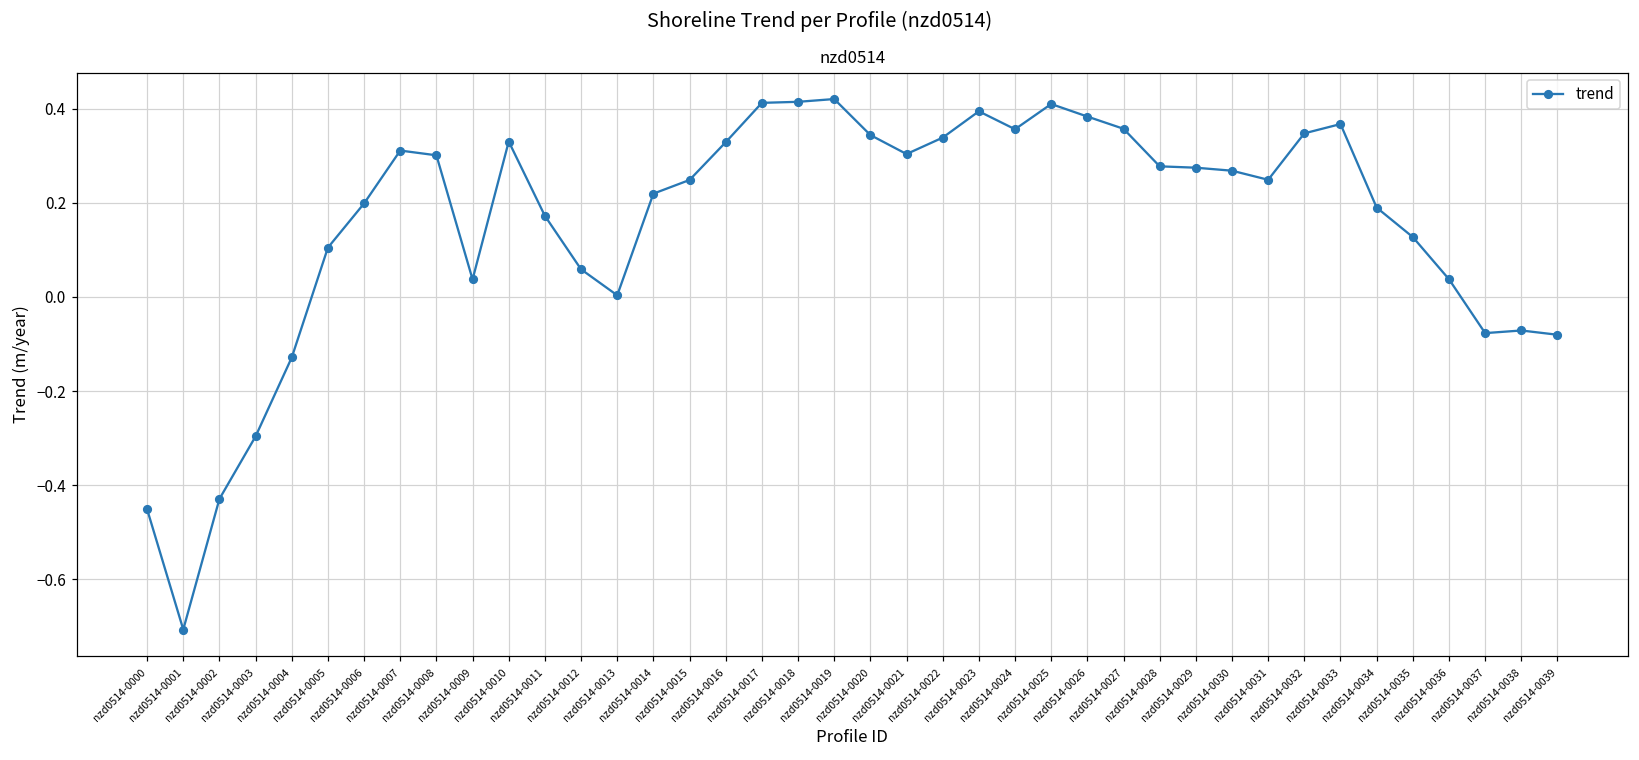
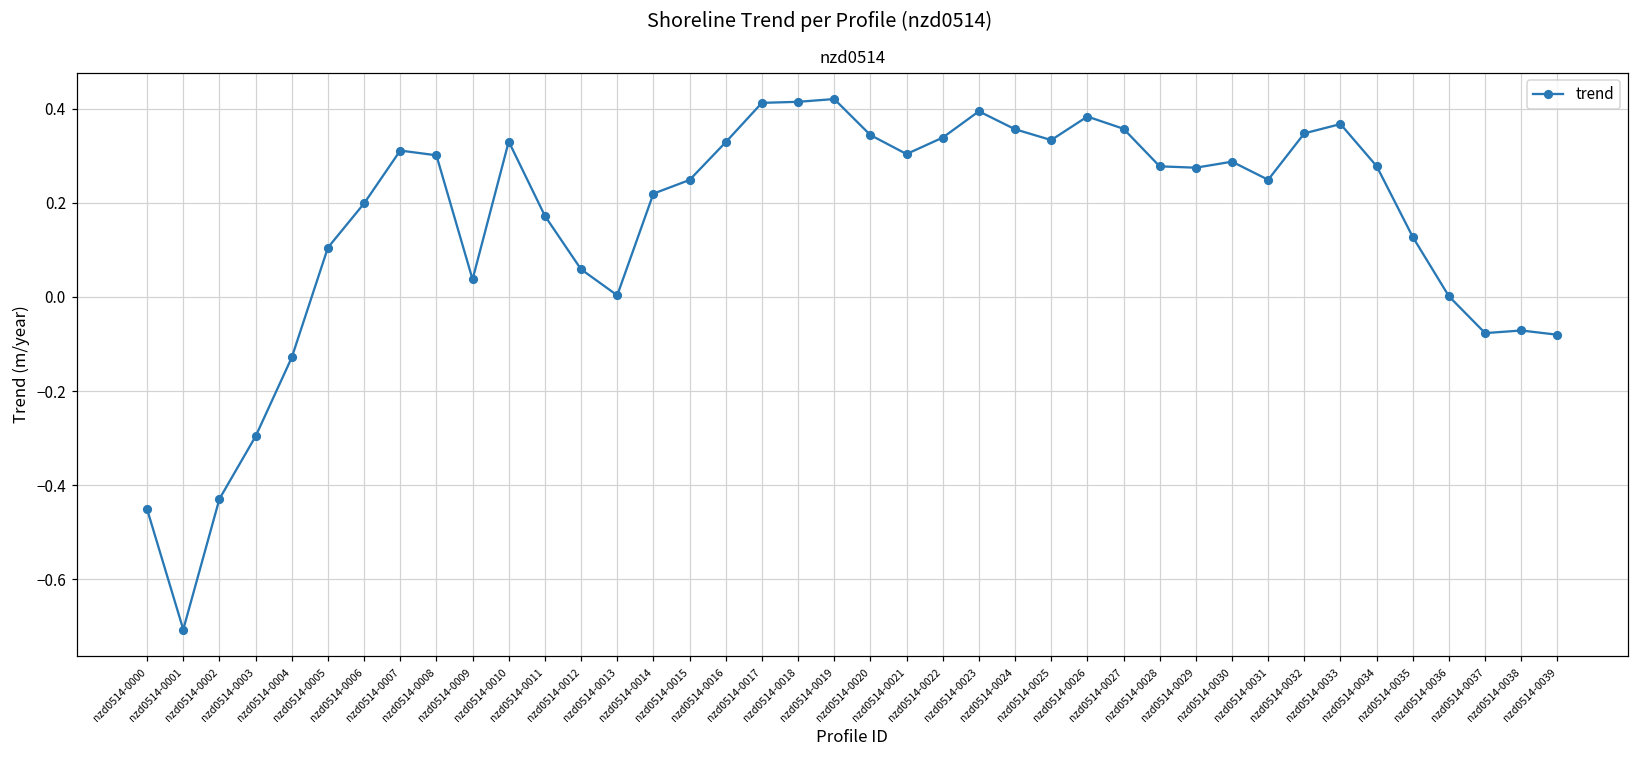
nzd0514-0025: 0.41 -> 0.33
nzd0514-0030: 0.27 -> 0.29
nzd0514-0034: 0.19 -> 0.28
nzd0514-0036: 0.04 -> 0.00
